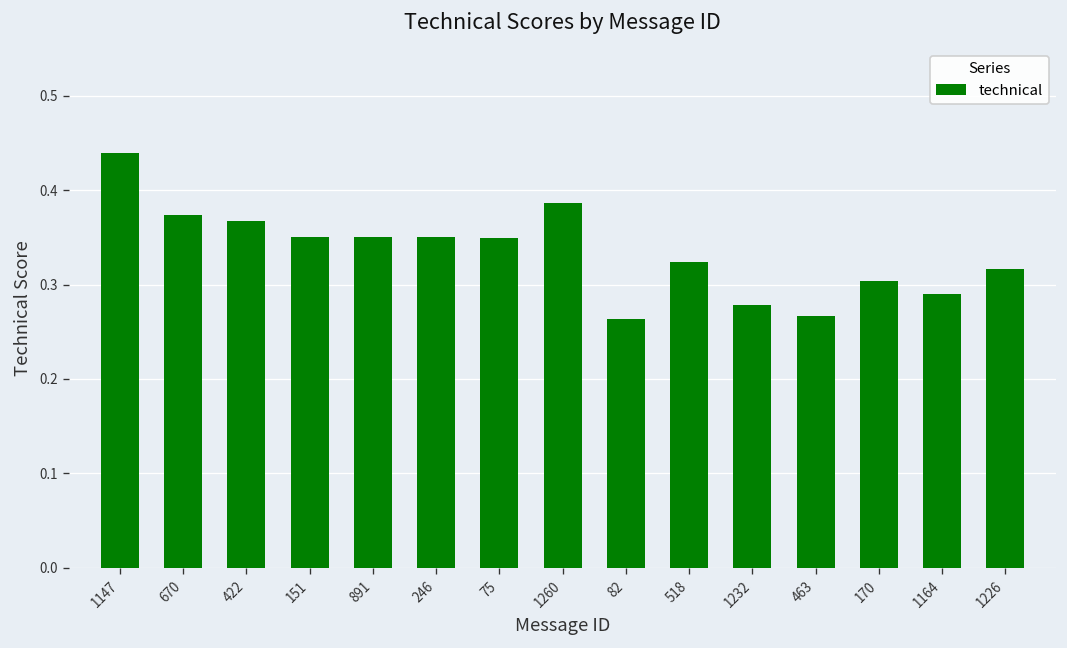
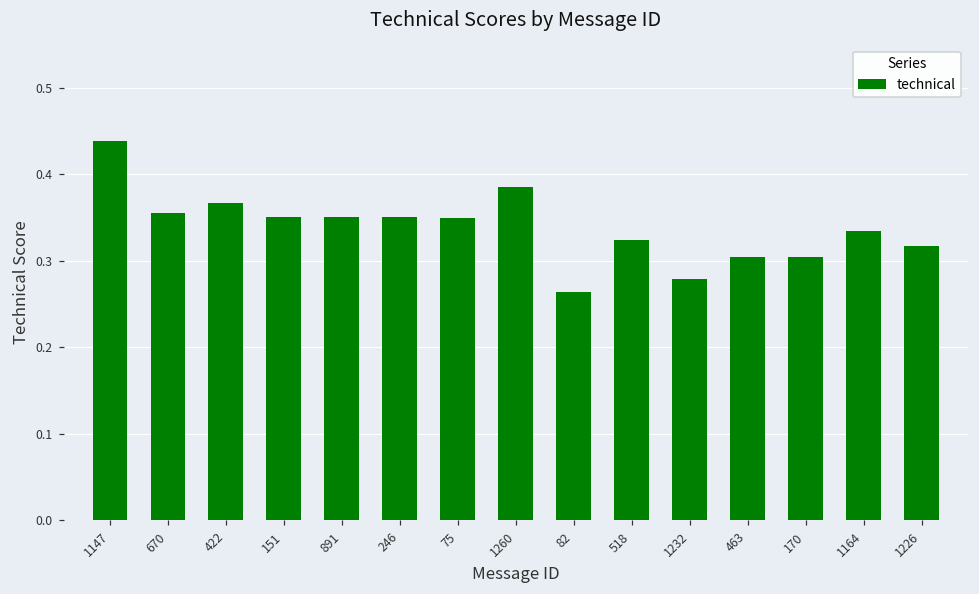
670: 0.37 -> 0.36
463: 0.27 -> 0.31
1164: 0.29 -> 0.34
